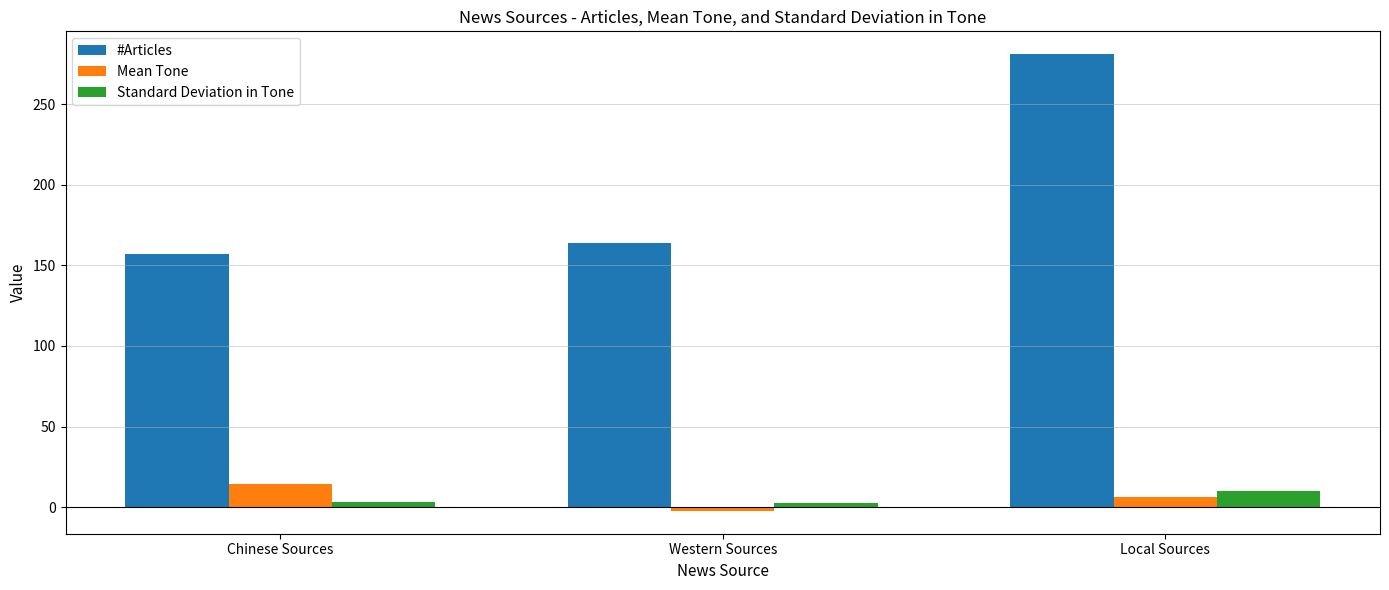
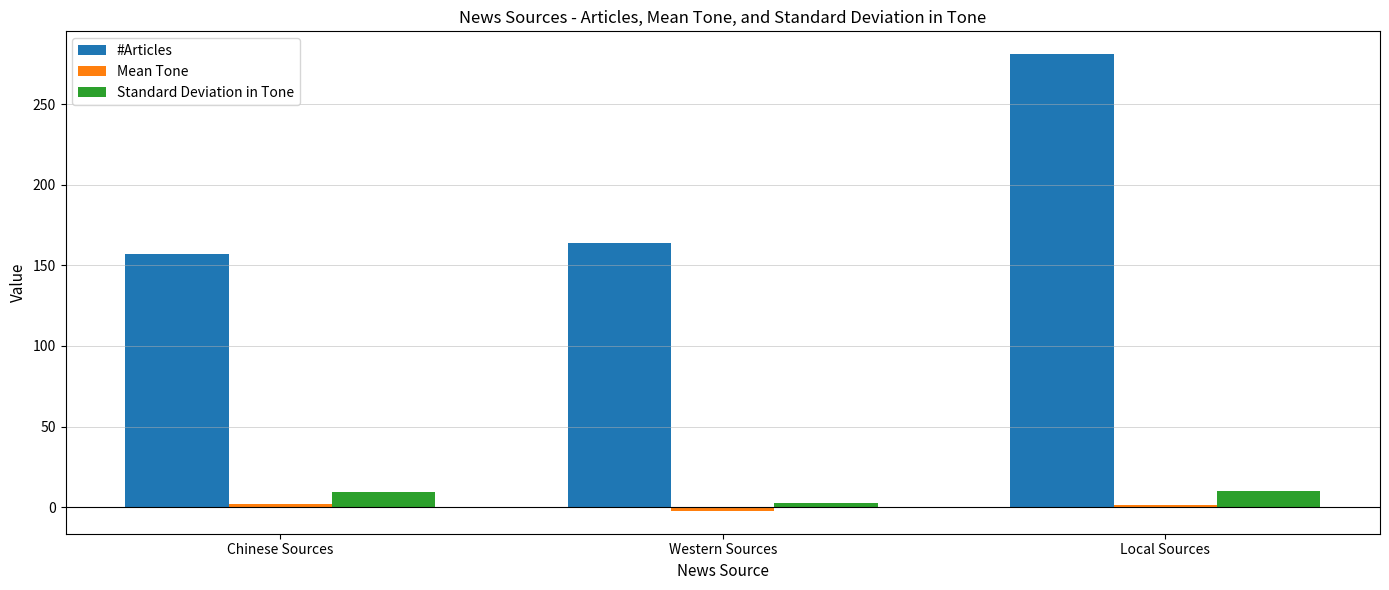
Mean Tone, Chinese Sources: 14 -> 2
Standard Deviation in Tone, Chinese Sources: 3 -> 9
Mean Tone, Local Sources: 6 -> 1
